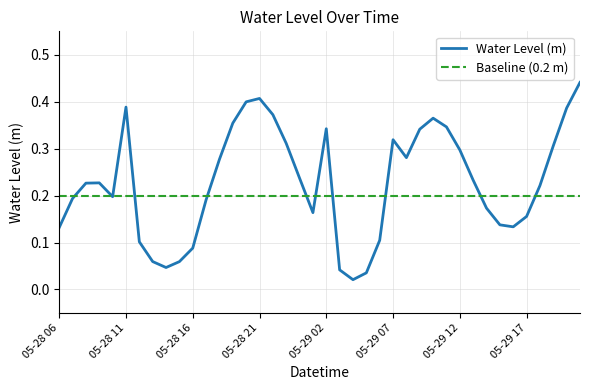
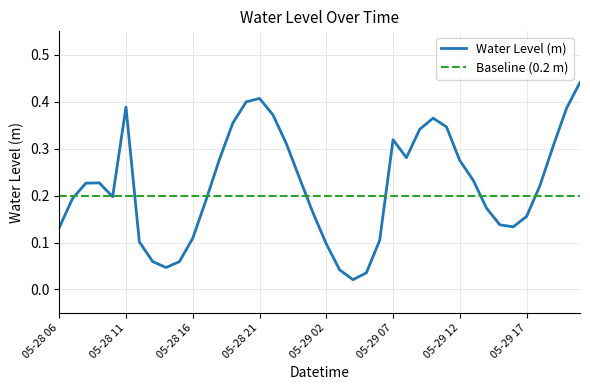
05-28 16: 0.09 -> 0.11
05-29 02: 0.34 -> 0.10
05-29 12: 0.30 -> 0.27
